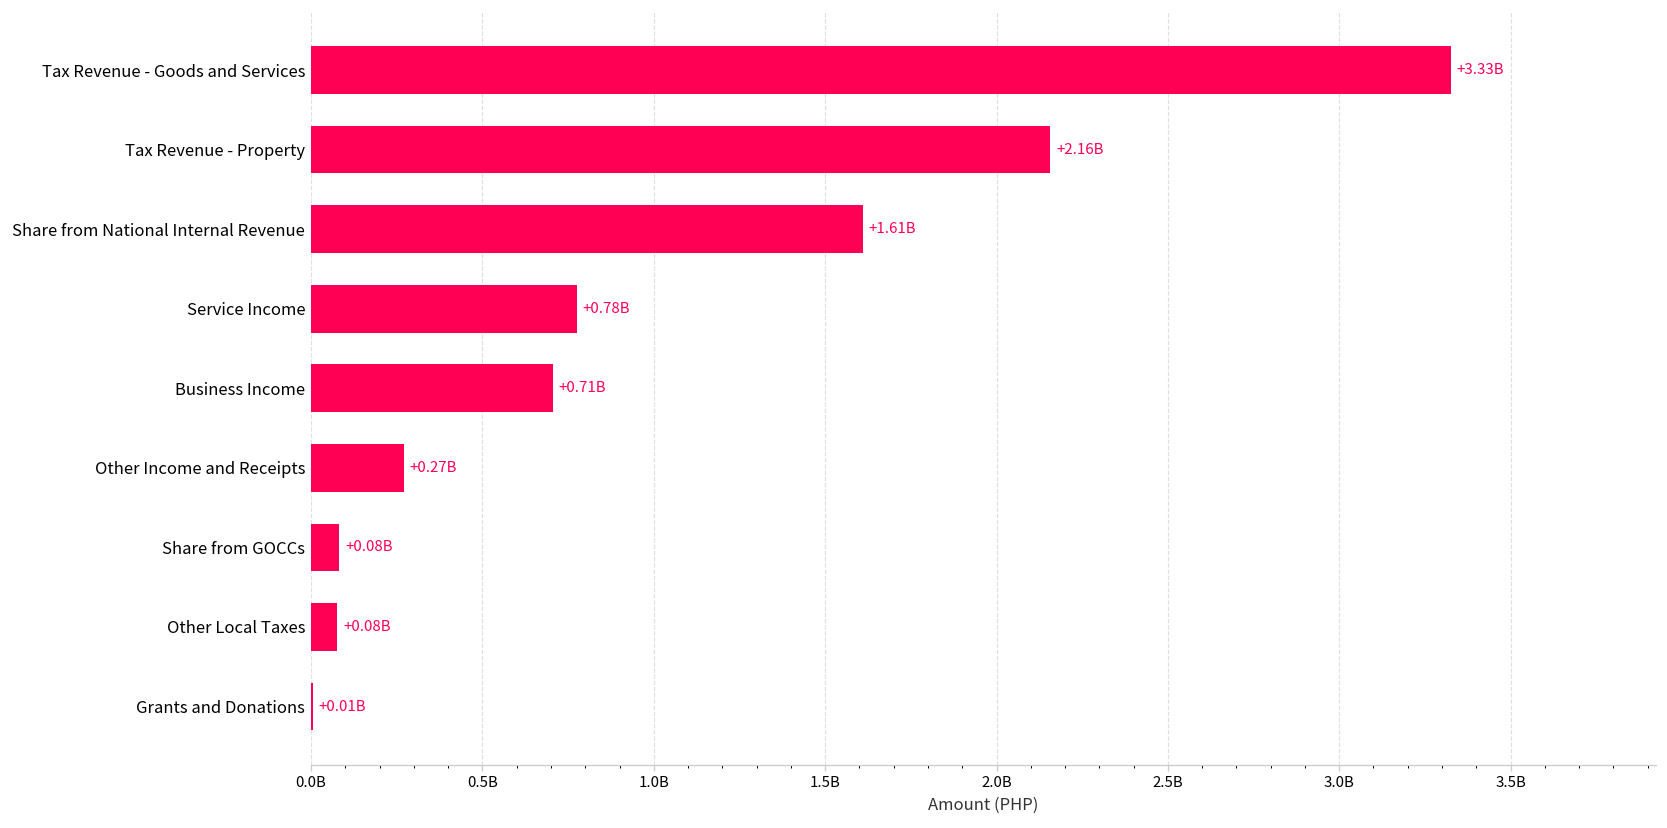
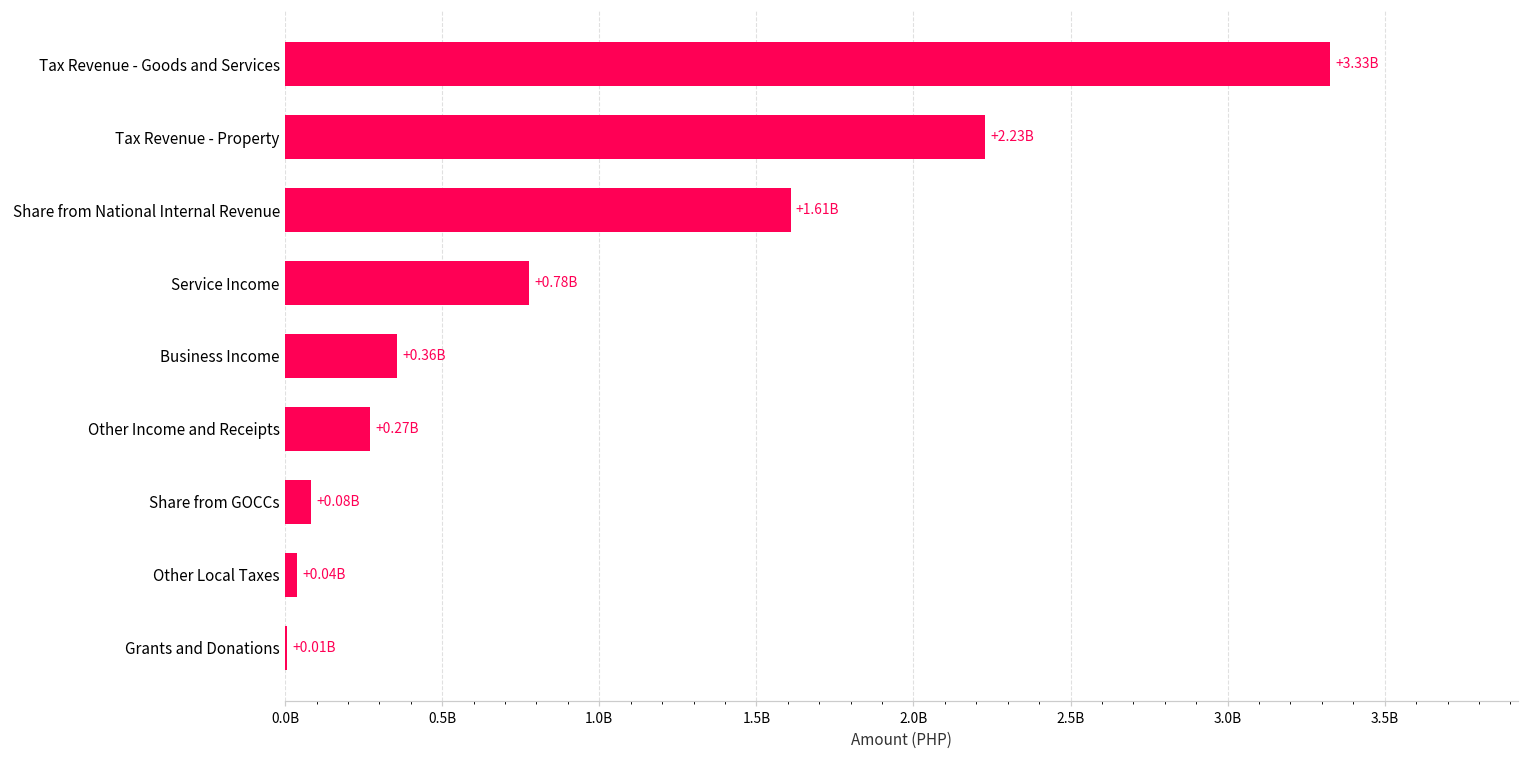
Tax Revenue - Property: +2.16B -> +2.23B
Business Income: +0.71B -> +0.36B
Other Local Taxes: +0.08B -> +0.04B
